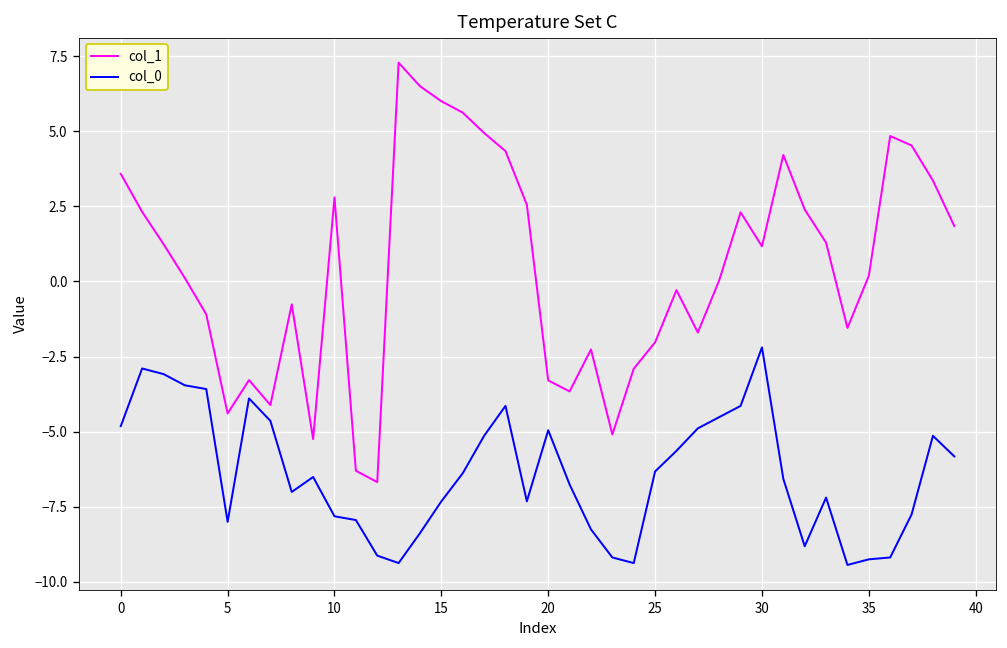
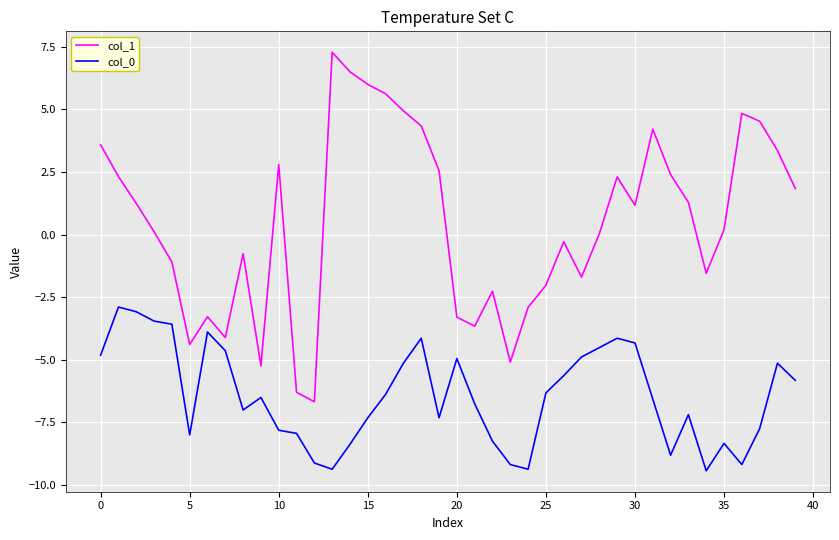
col_0, 30: -2.2 -> -4.3
col_0, 35: -9.3 -> -8.3
